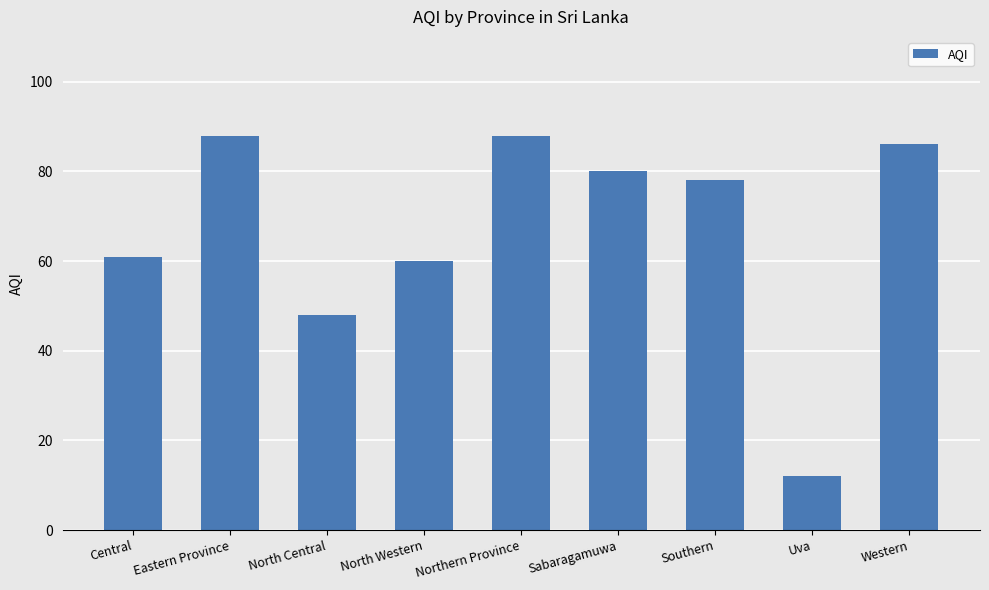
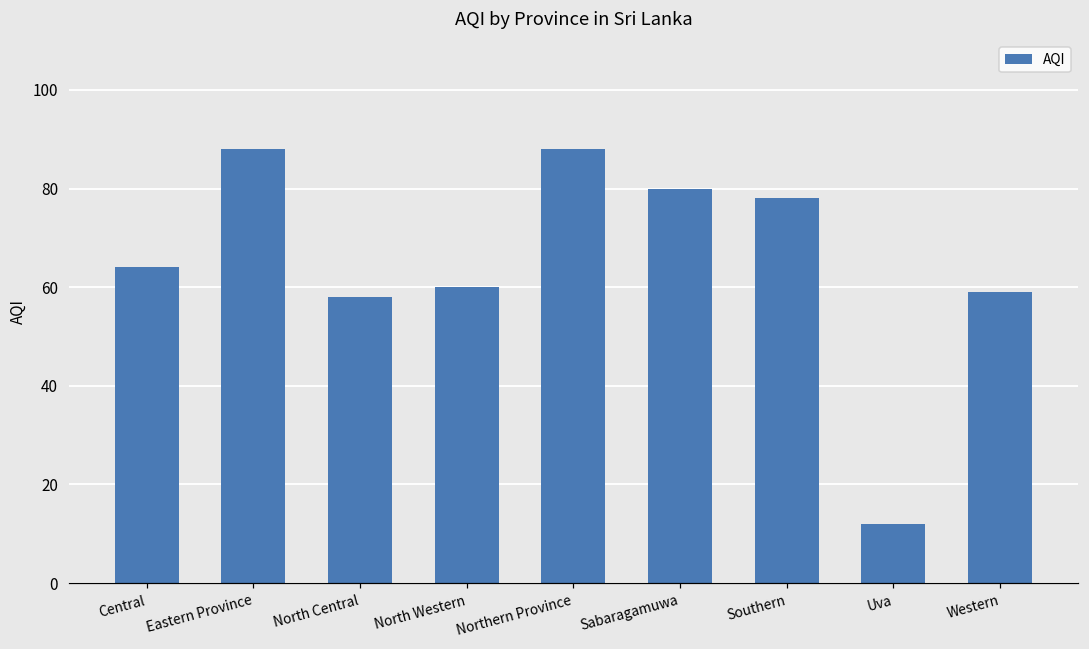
Central: 61 -> 64
North Central: 48 -> 58
Western: 86 -> 59
